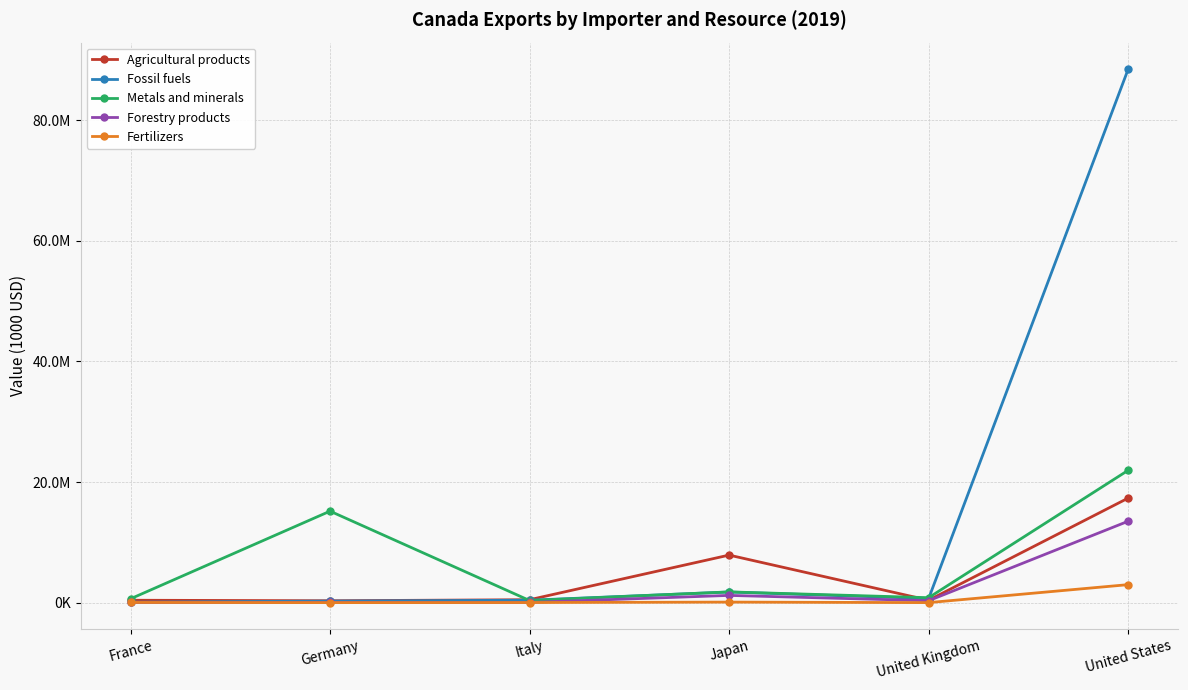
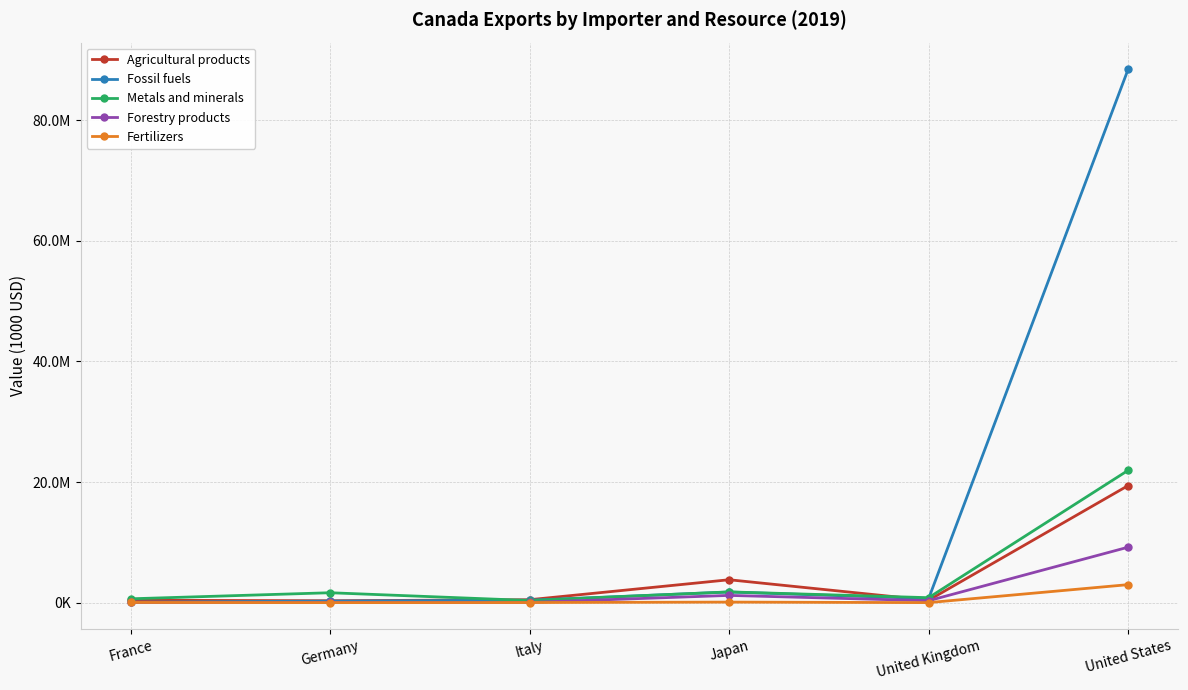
Metals and minerals, Germany: 15000000 -> 2000000
Agricultural products, Japan: 8000000 -> 4000000
Agricultural products, United States: 17000000 -> 19000000
Forestry products, United States: 13000000 -> 9000000
